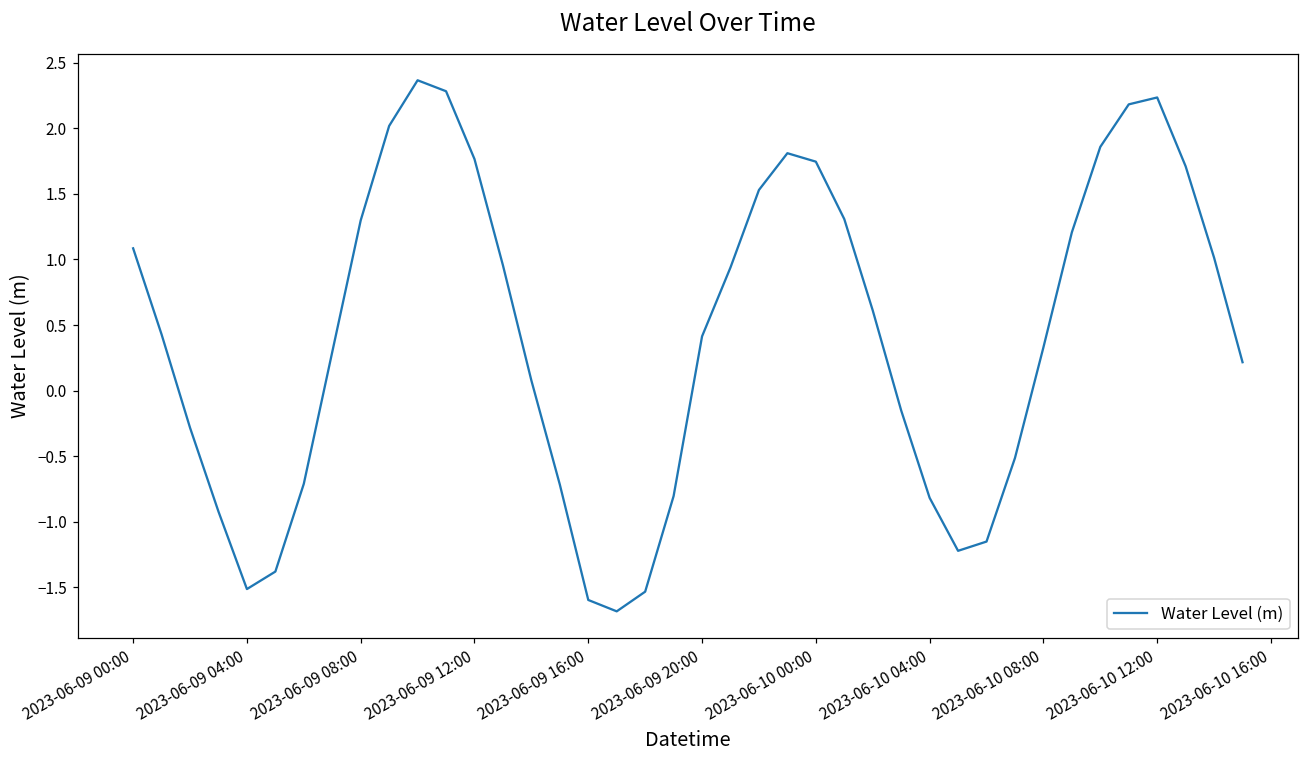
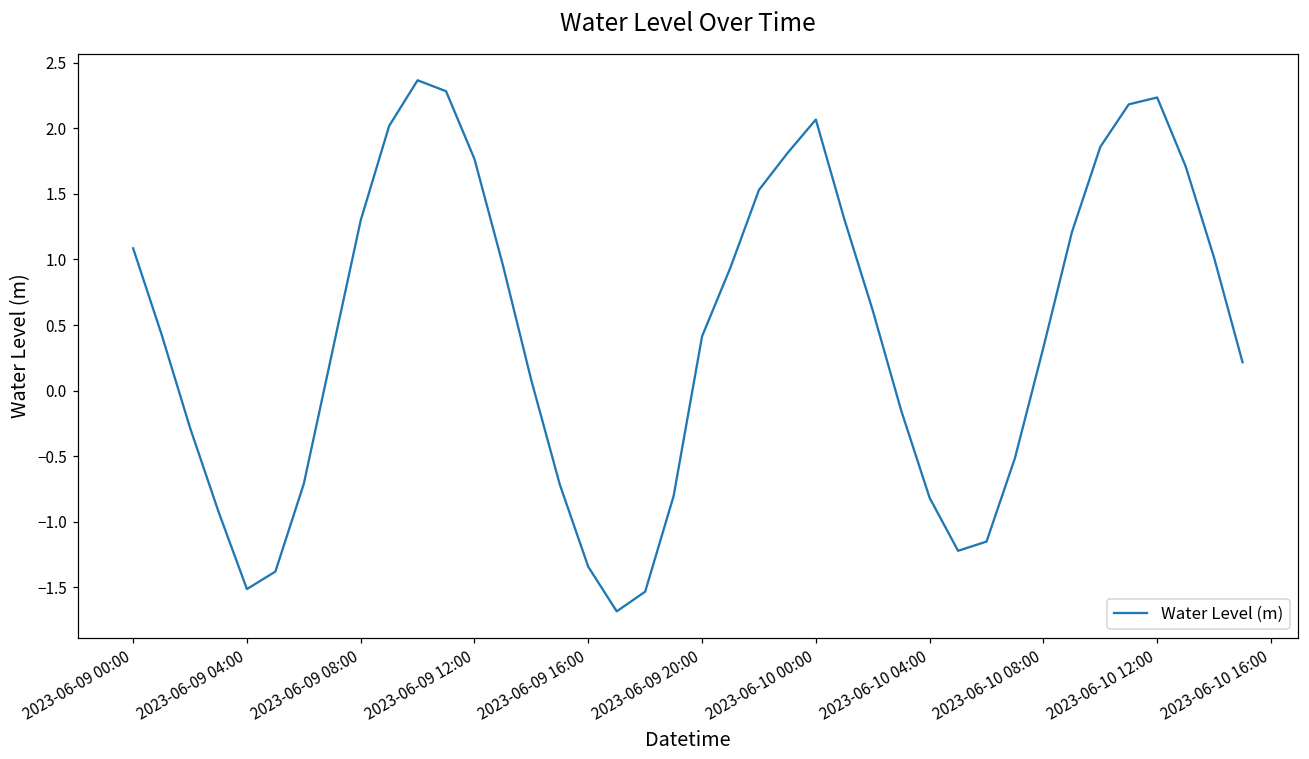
2023-06-09 16:00: -1.60 -> -1.34
2023-06-10 00:00: 1.75 -> 2.07
